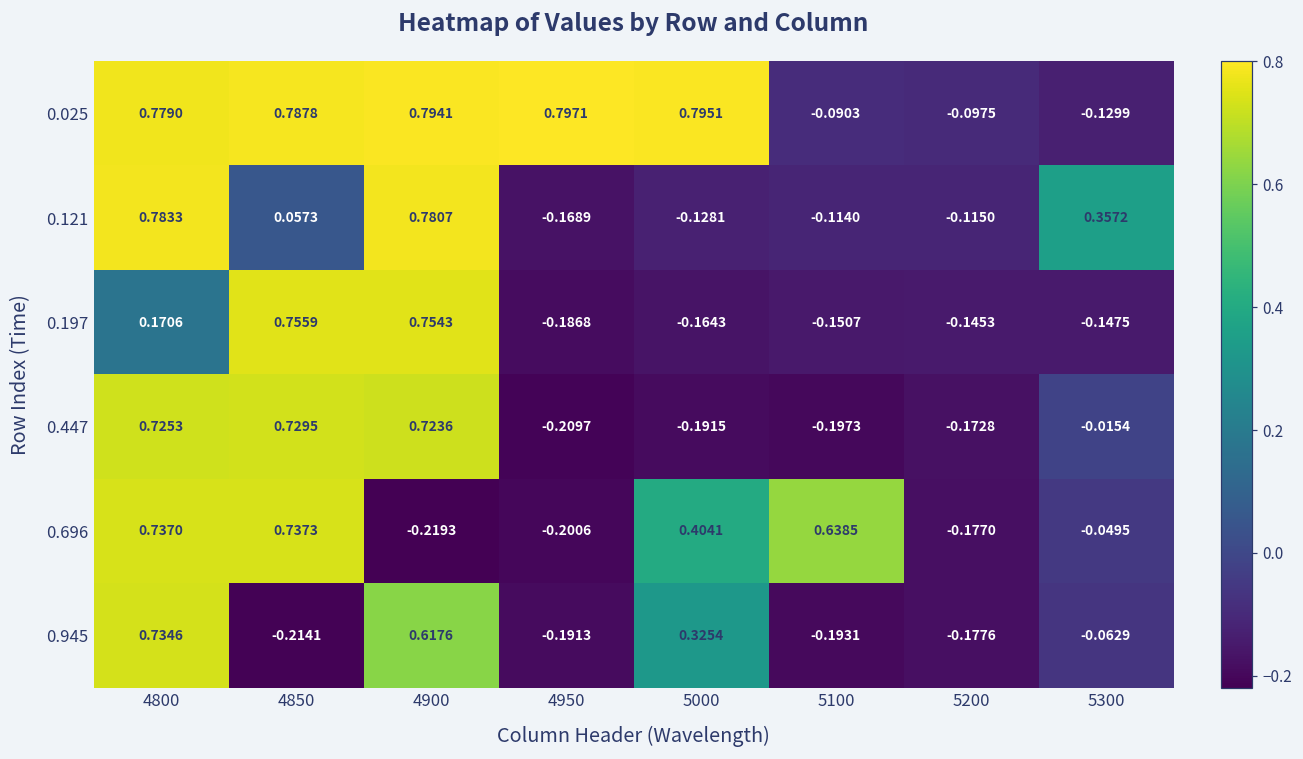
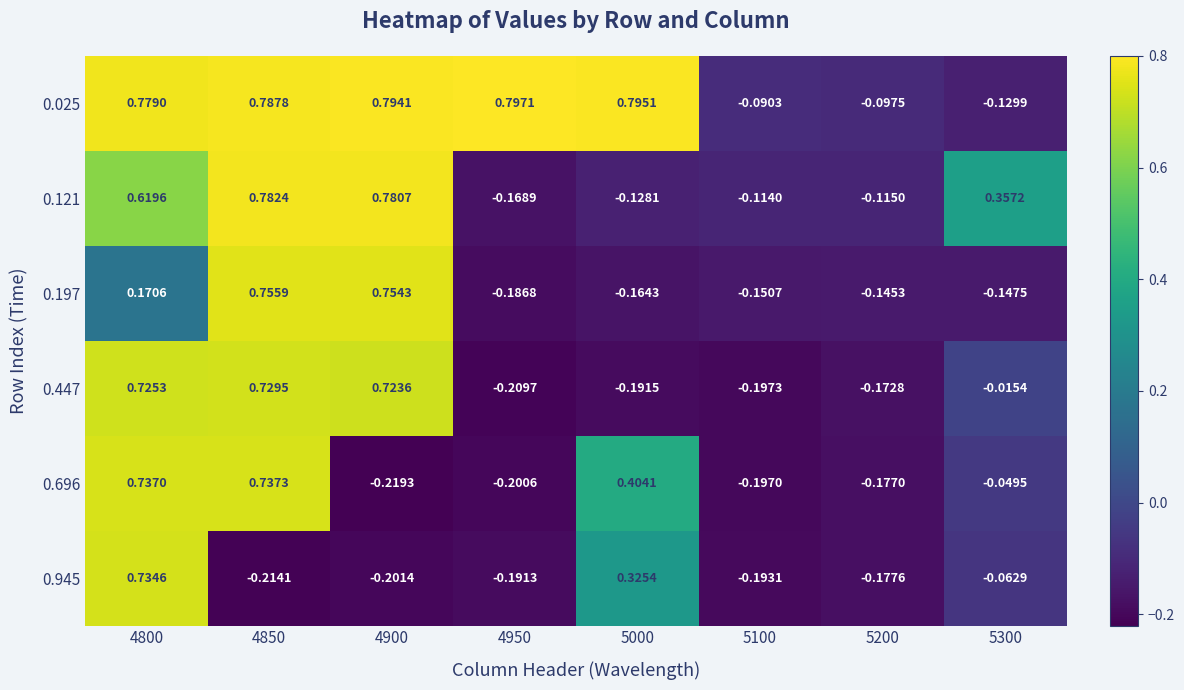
0.121, 4800: 0.7833 -> 0.6196
0.121, 4850: 0.0573 -> 0.7824
0.696, 5100: 0.6385 -> -0.1970
0.945, 4900: 0.6176 -> -0.2014
